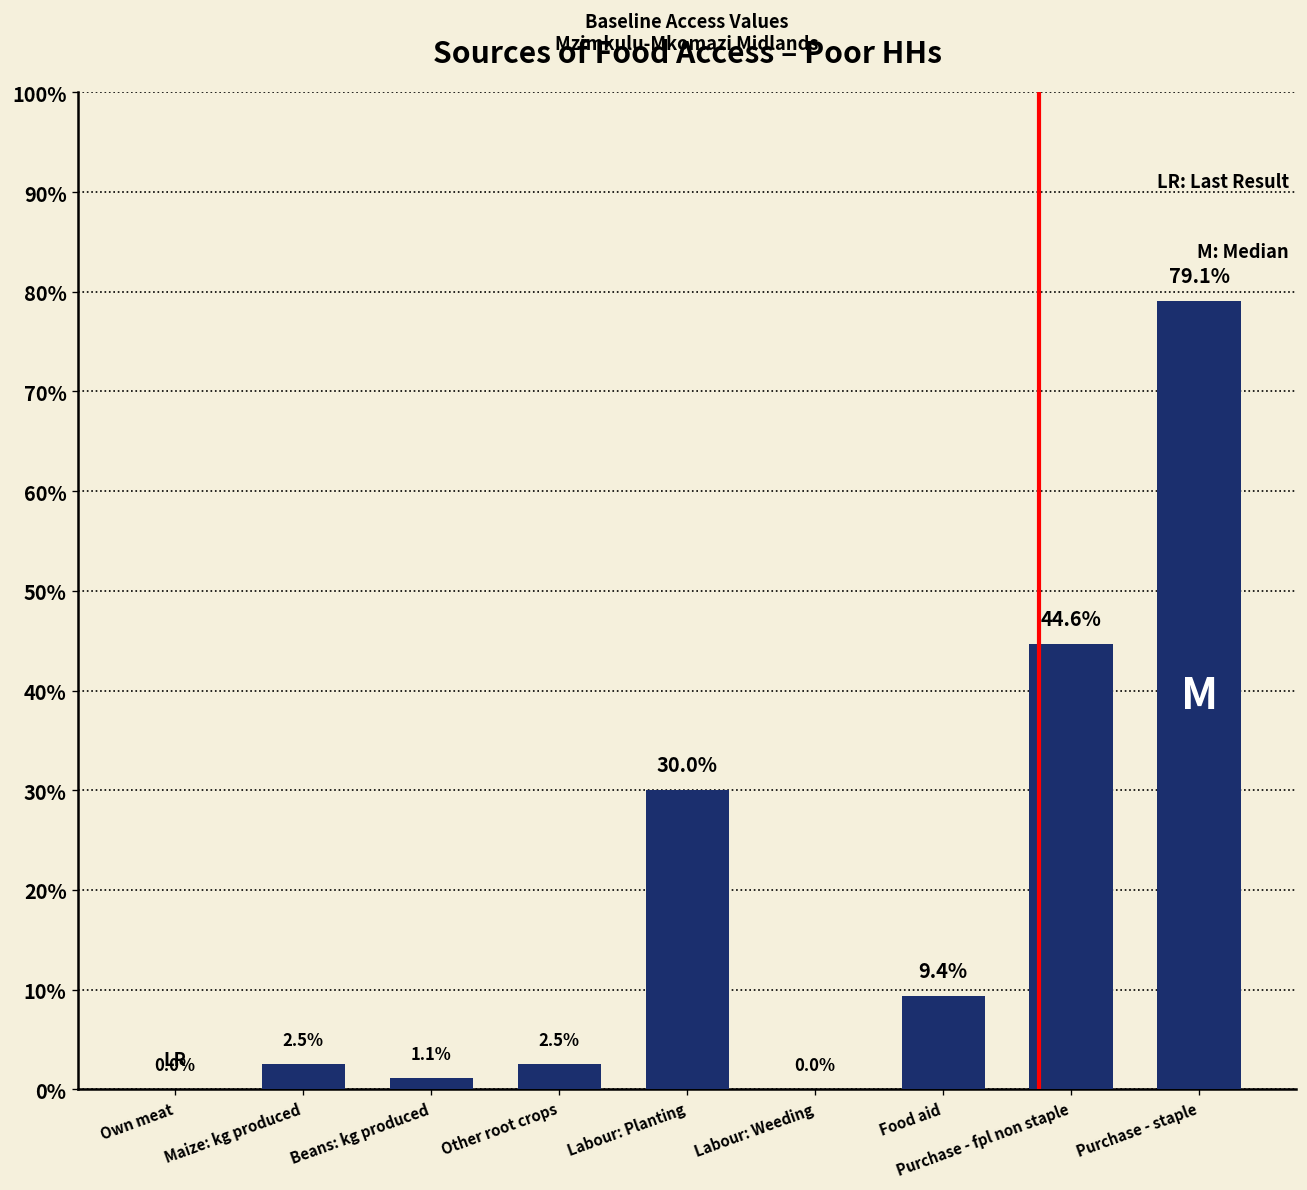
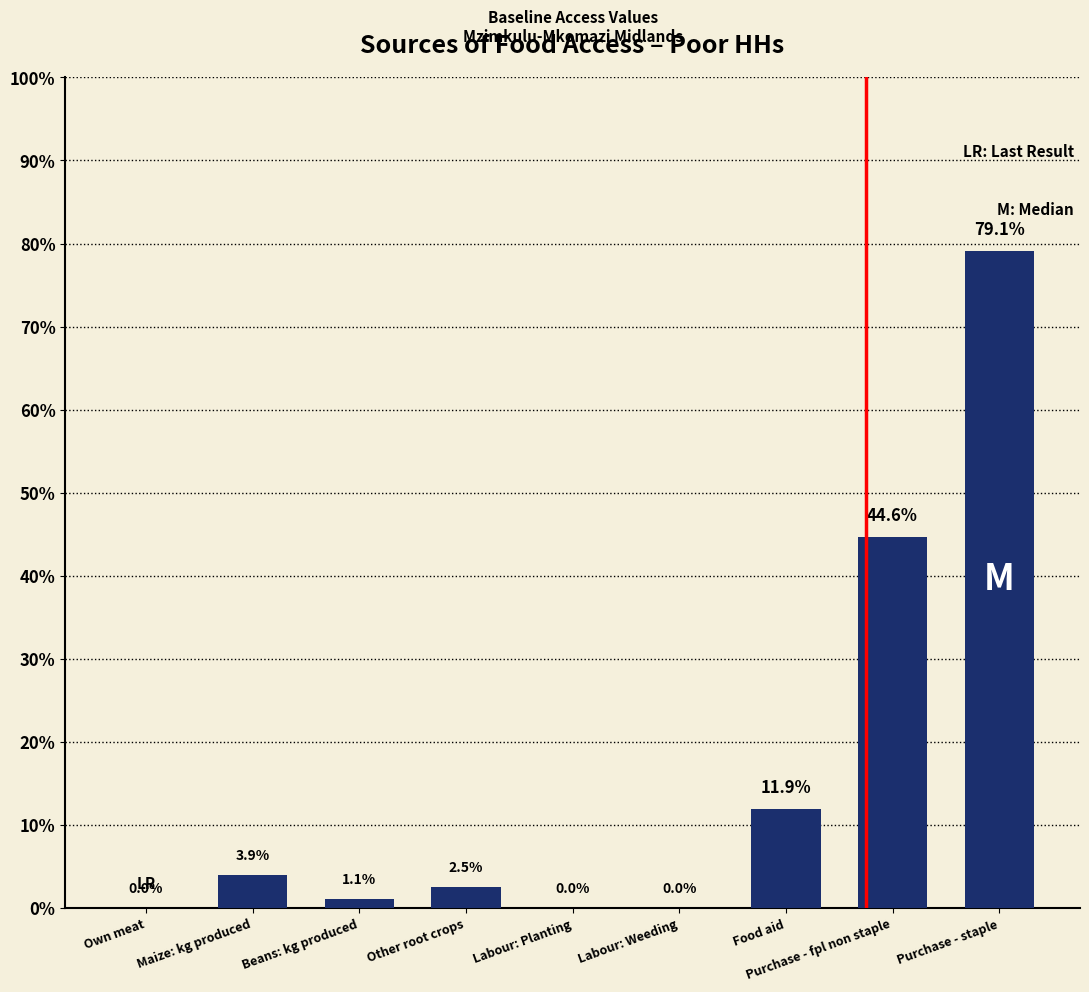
Maize: kg produced: 2.5% -> 3.9%
Labour: Planting: 30.0% -> 0.0%
Food aid: 9.4% -> 11.9%
